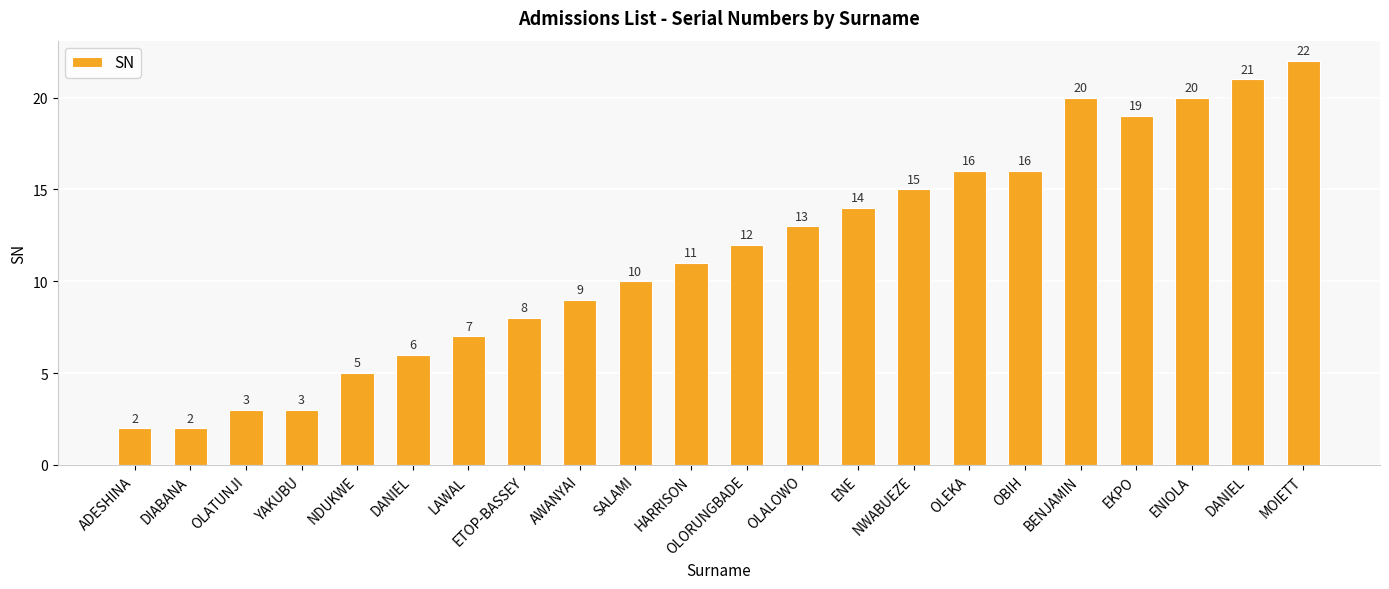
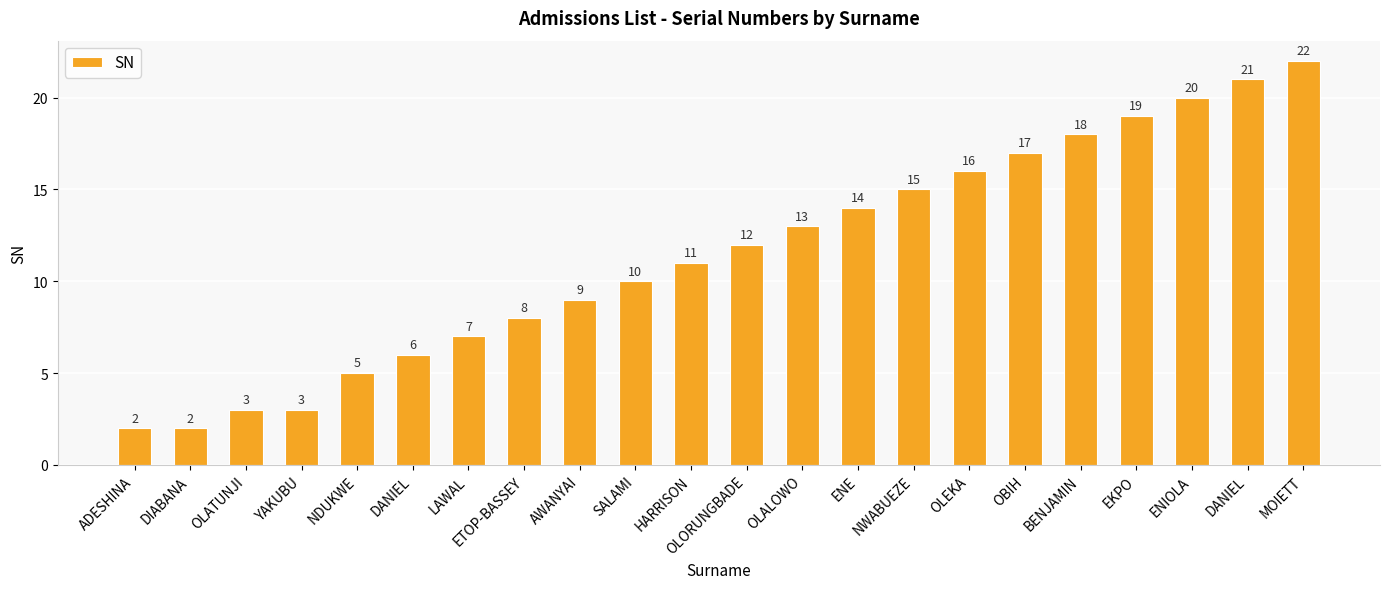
OBIH: 16 -> 17
BENJAMIN: 20 -> 18
